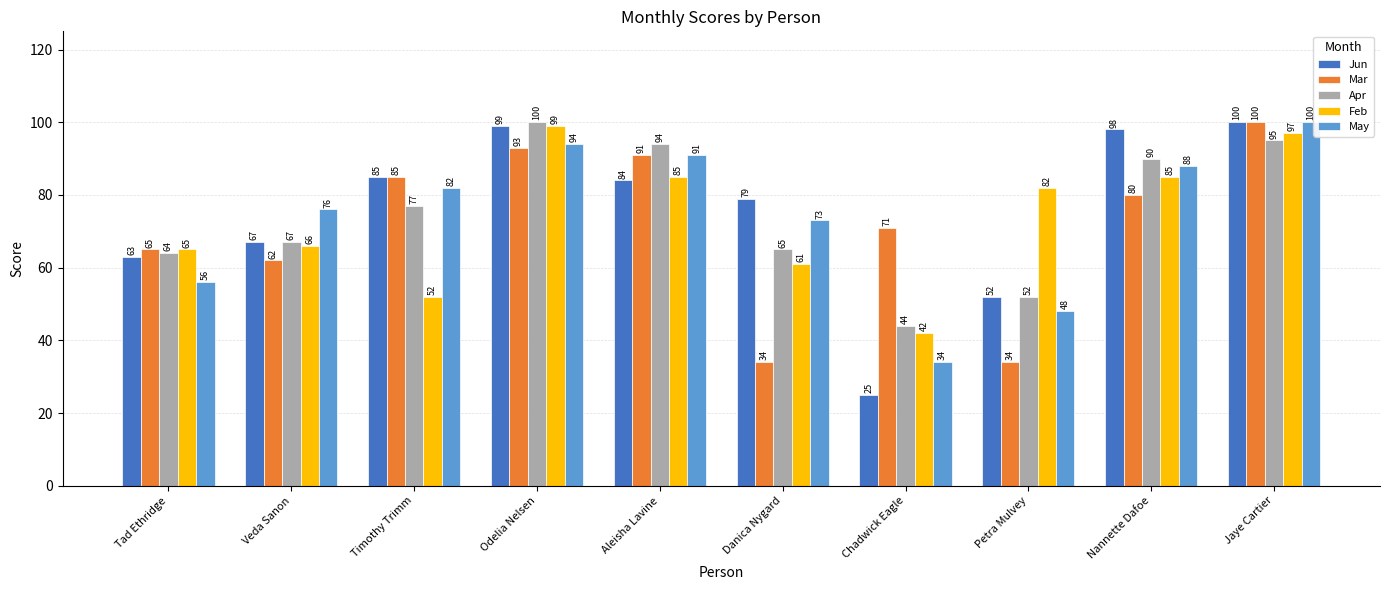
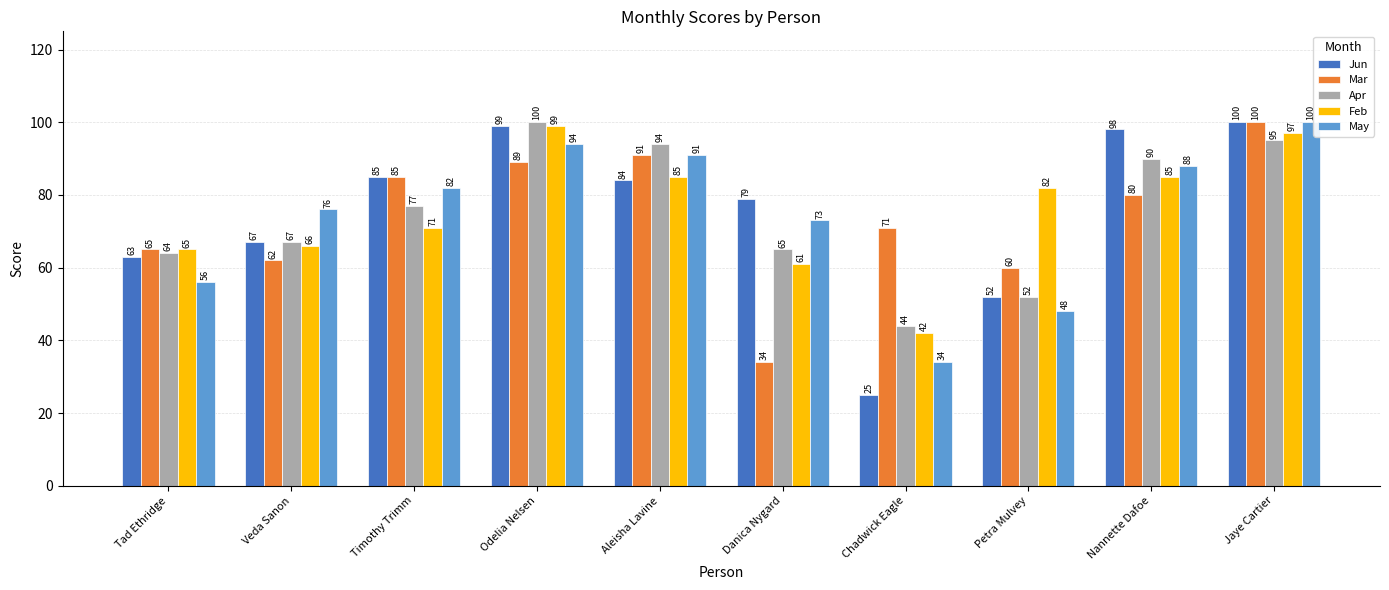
Feb, Timothy Trimm: 52 -> 71
Mar, Odelia Nelsen: 93 -> 89
Mar, Petra Mulvey: 34 -> 60
